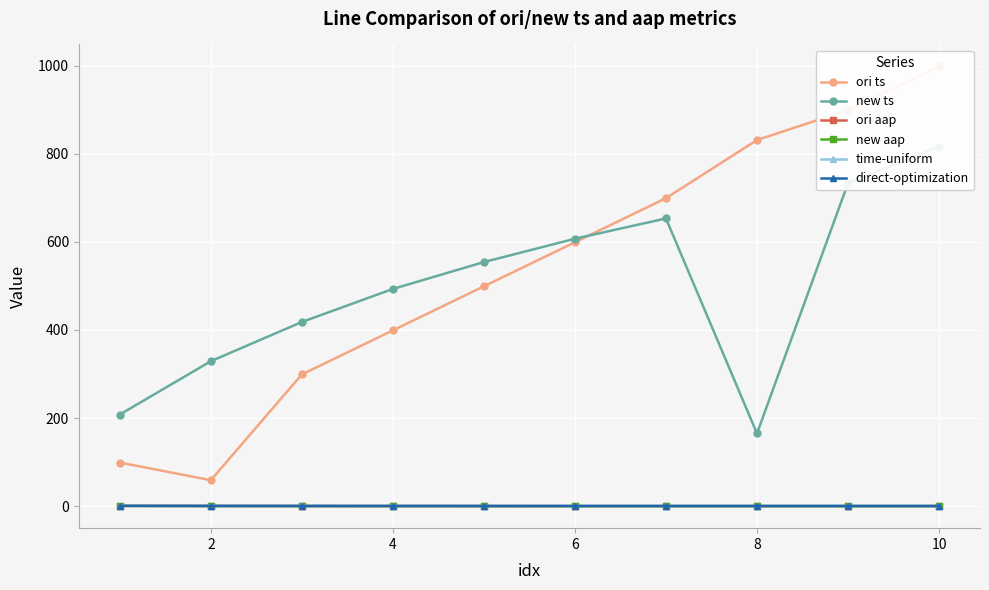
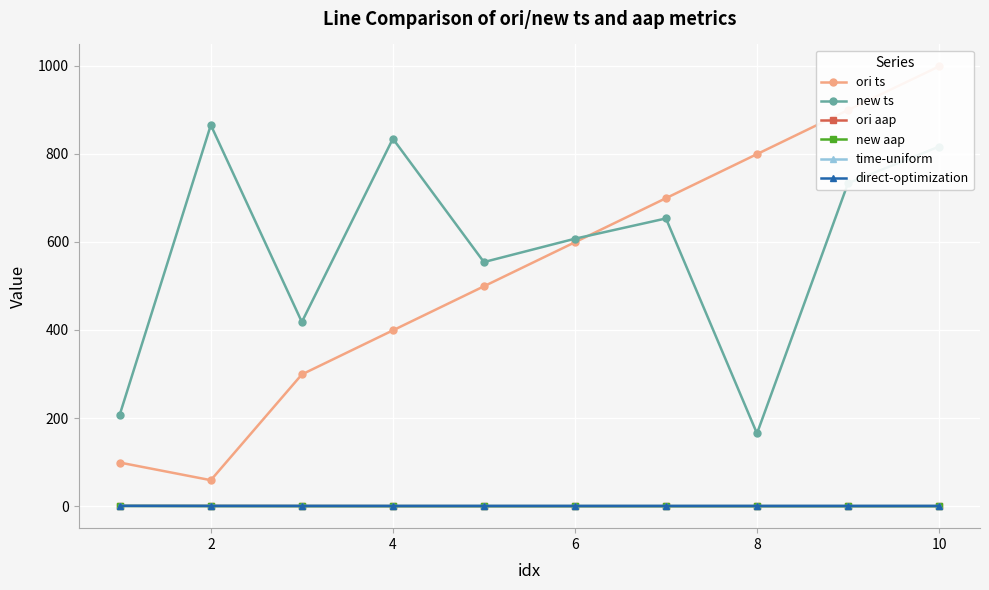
new ts, 2: 330 -> 870
new ts, 4: 490 -> 830
ori ts, 8: 830 -> 800
